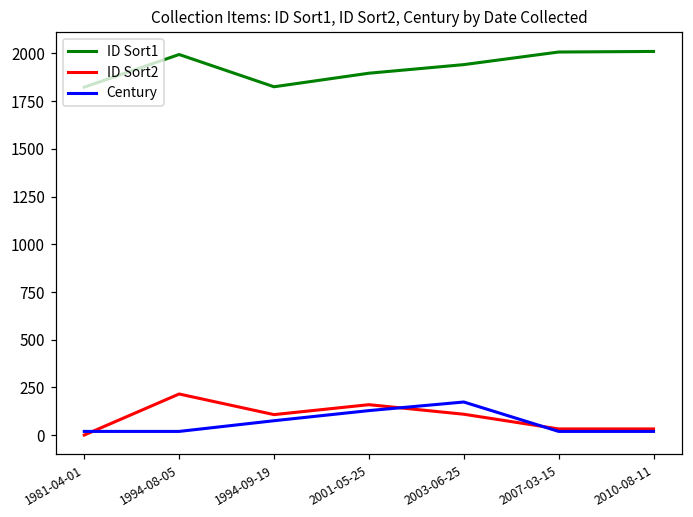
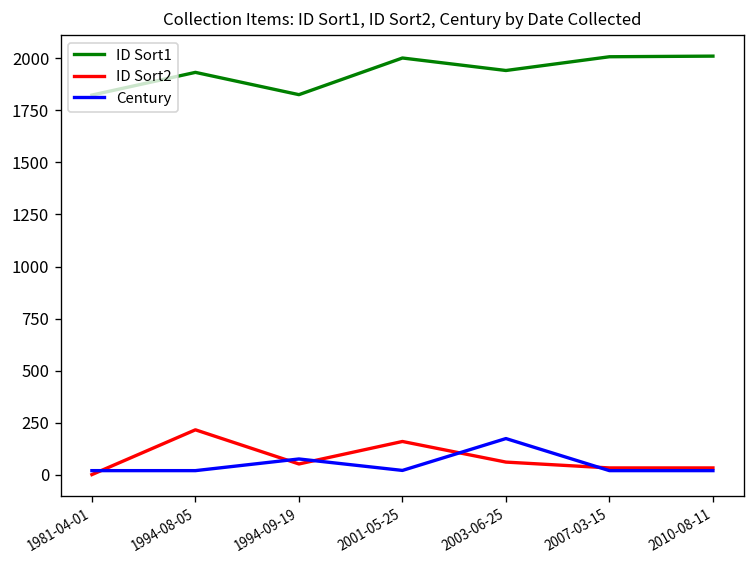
ID Sort1, 1994-08-05: 1990 -> 1930
ID Sort2, 1994-09-19: 110 -> 50
ID Sort1, 2001-05-25: 1900 -> 2000
Century, 2001-05-25: 130 -> 20
ID Sort2, 2003-06-25: 110 -> 60
